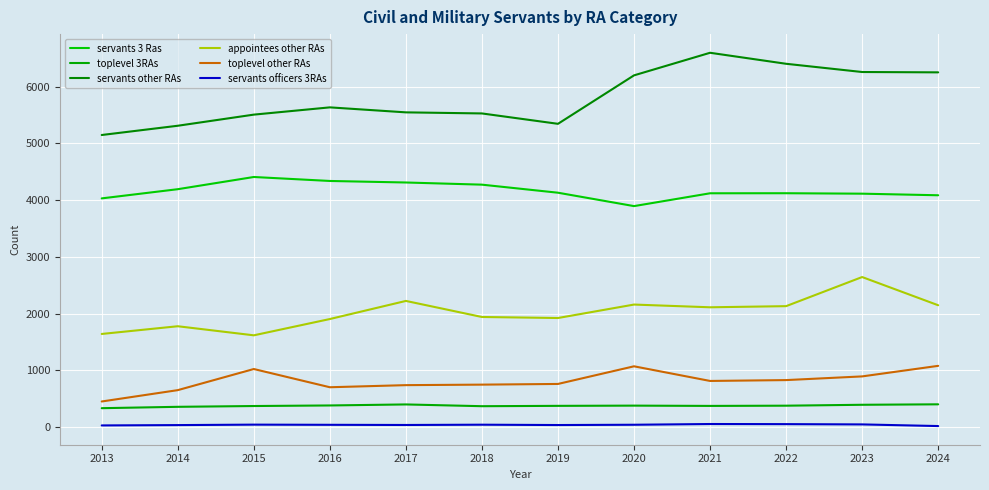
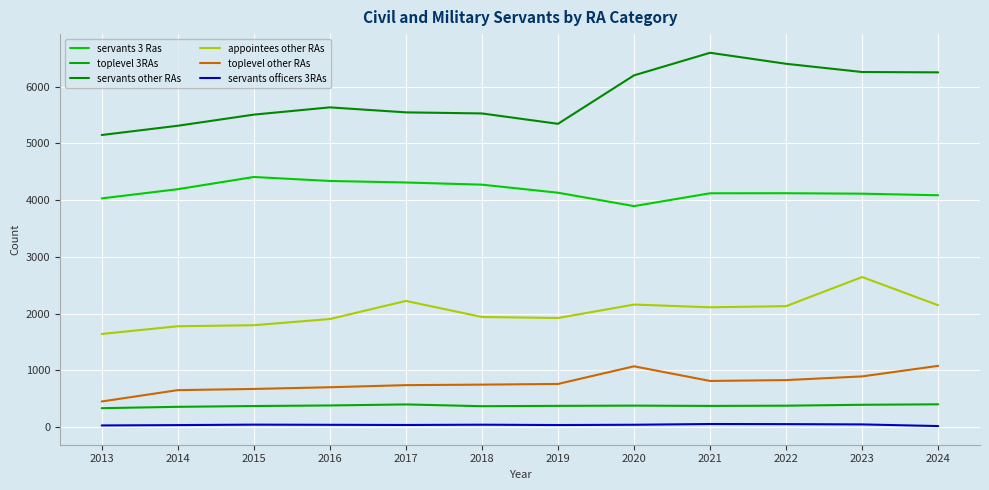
appointees other RAs, 2015: 1600 -> 1800
toplevel other RAs, 2015: 1000 -> 700
